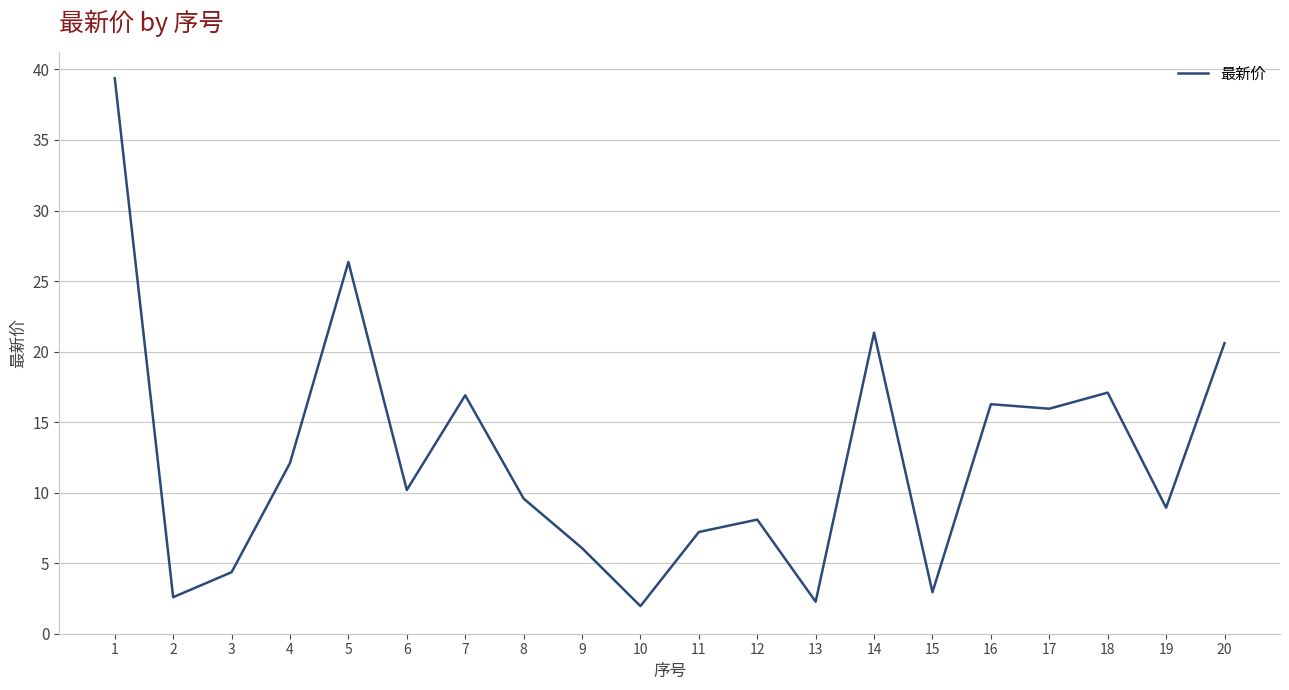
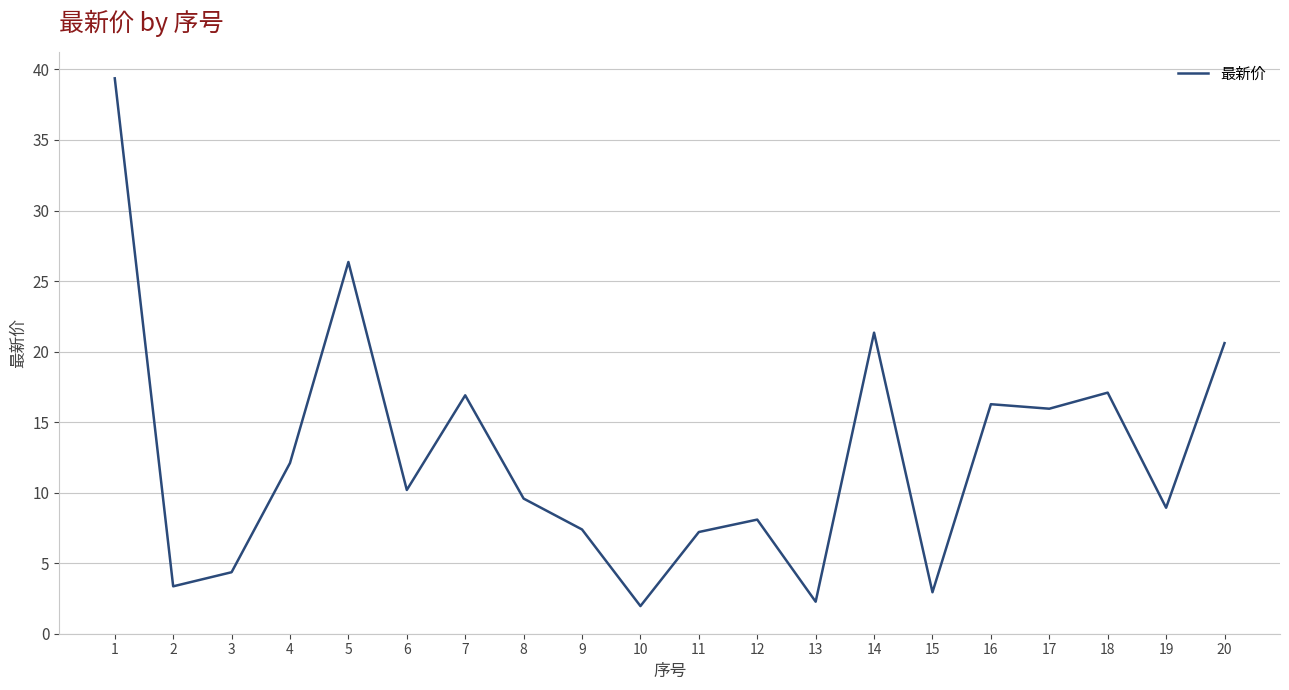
2: 2.6 -> 3.4
9: 6.1 -> 7.4
